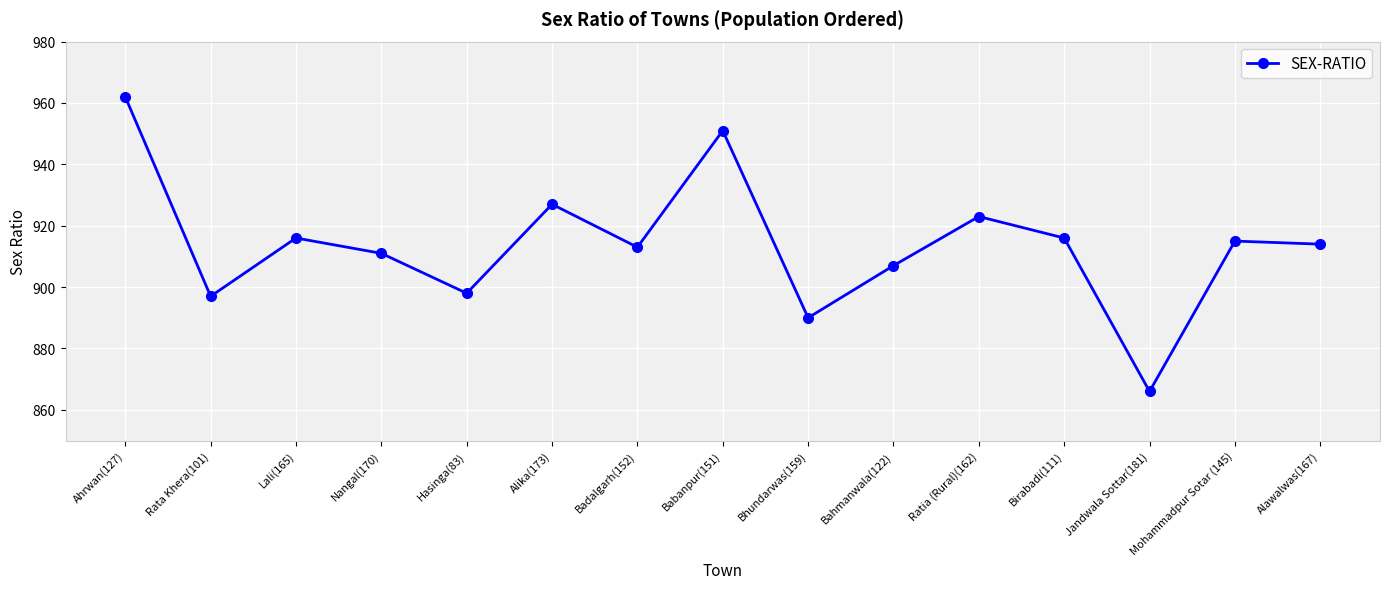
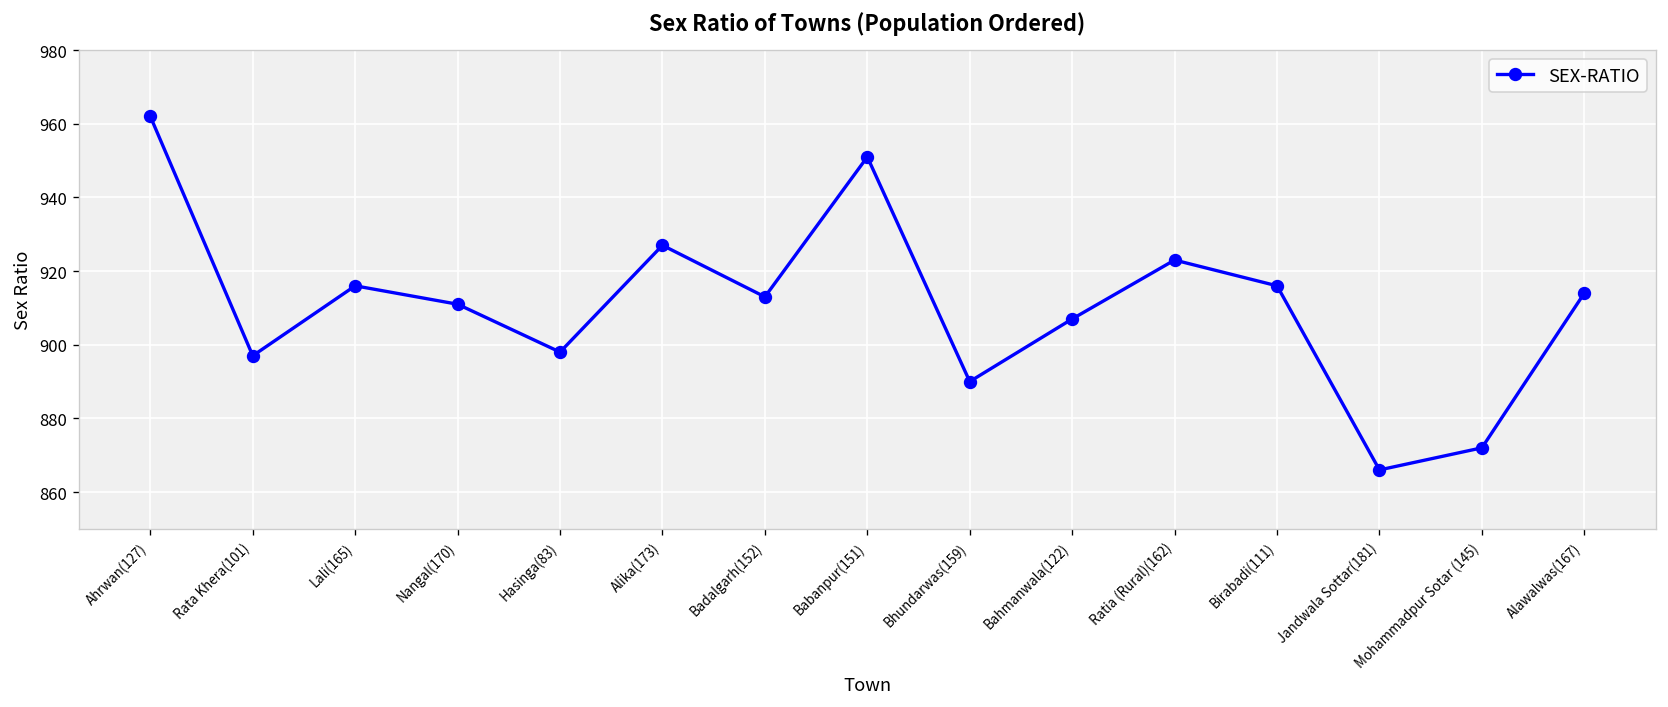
Mohammadpur Sotar (145): 915 -> 872
